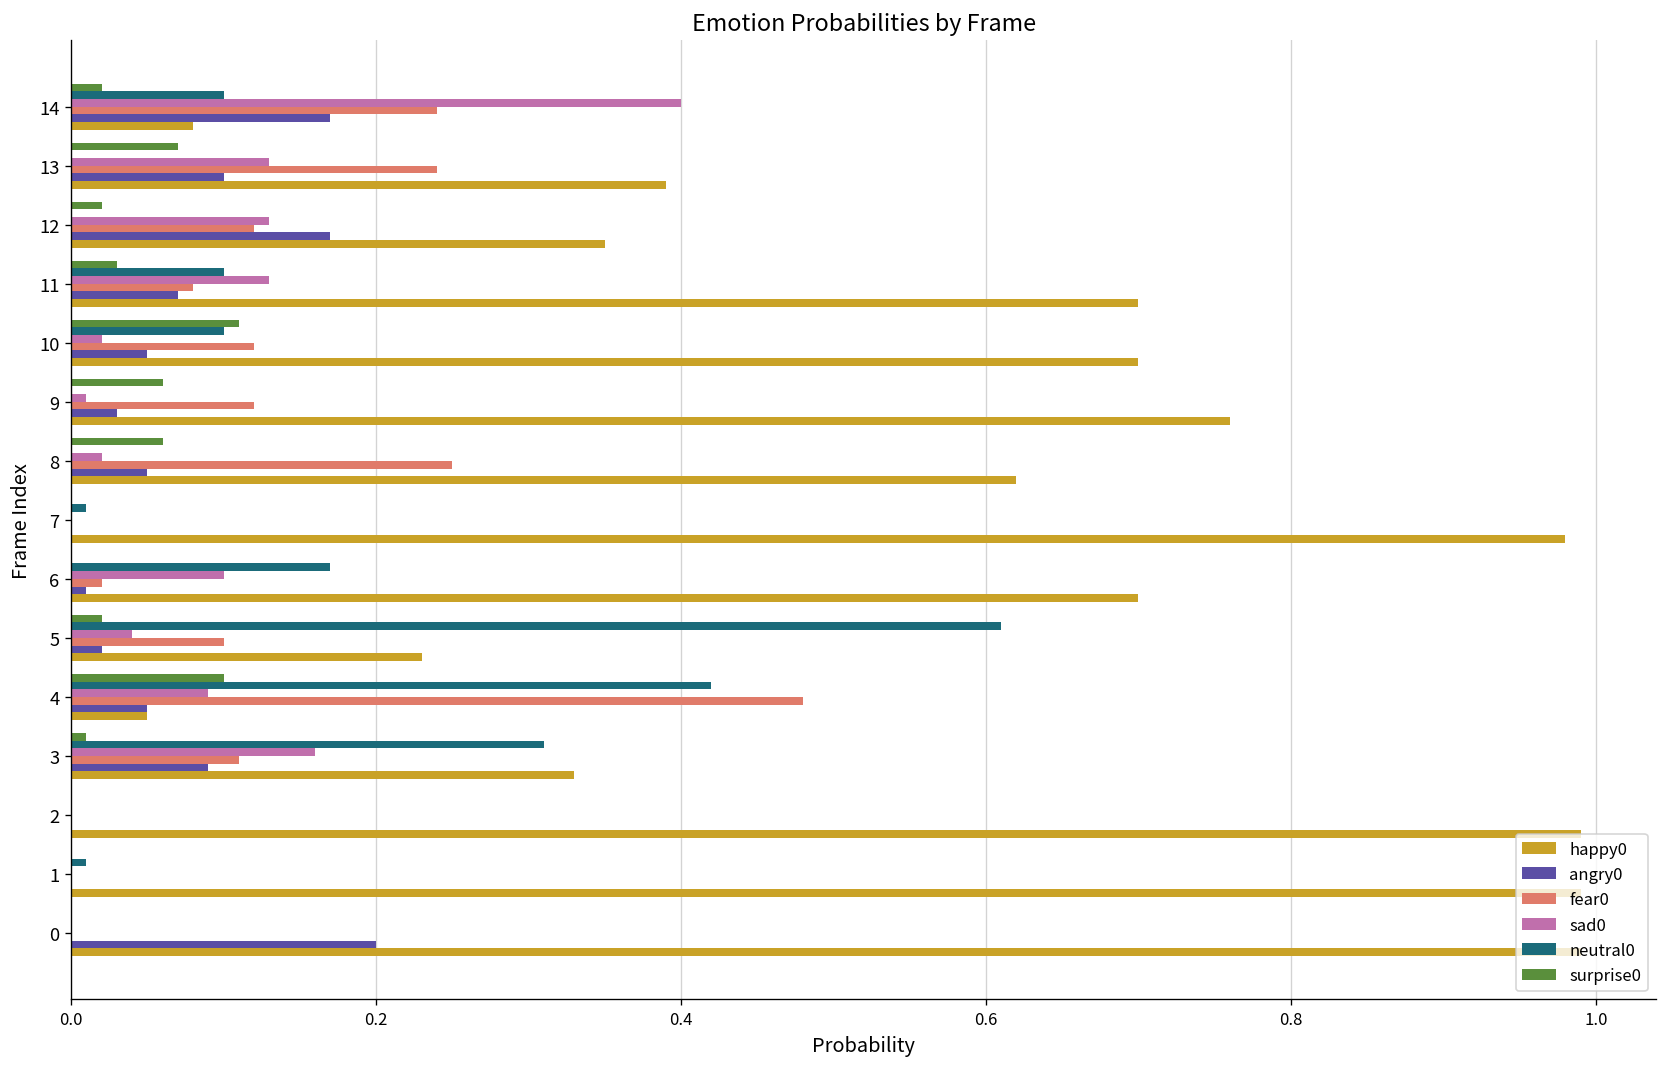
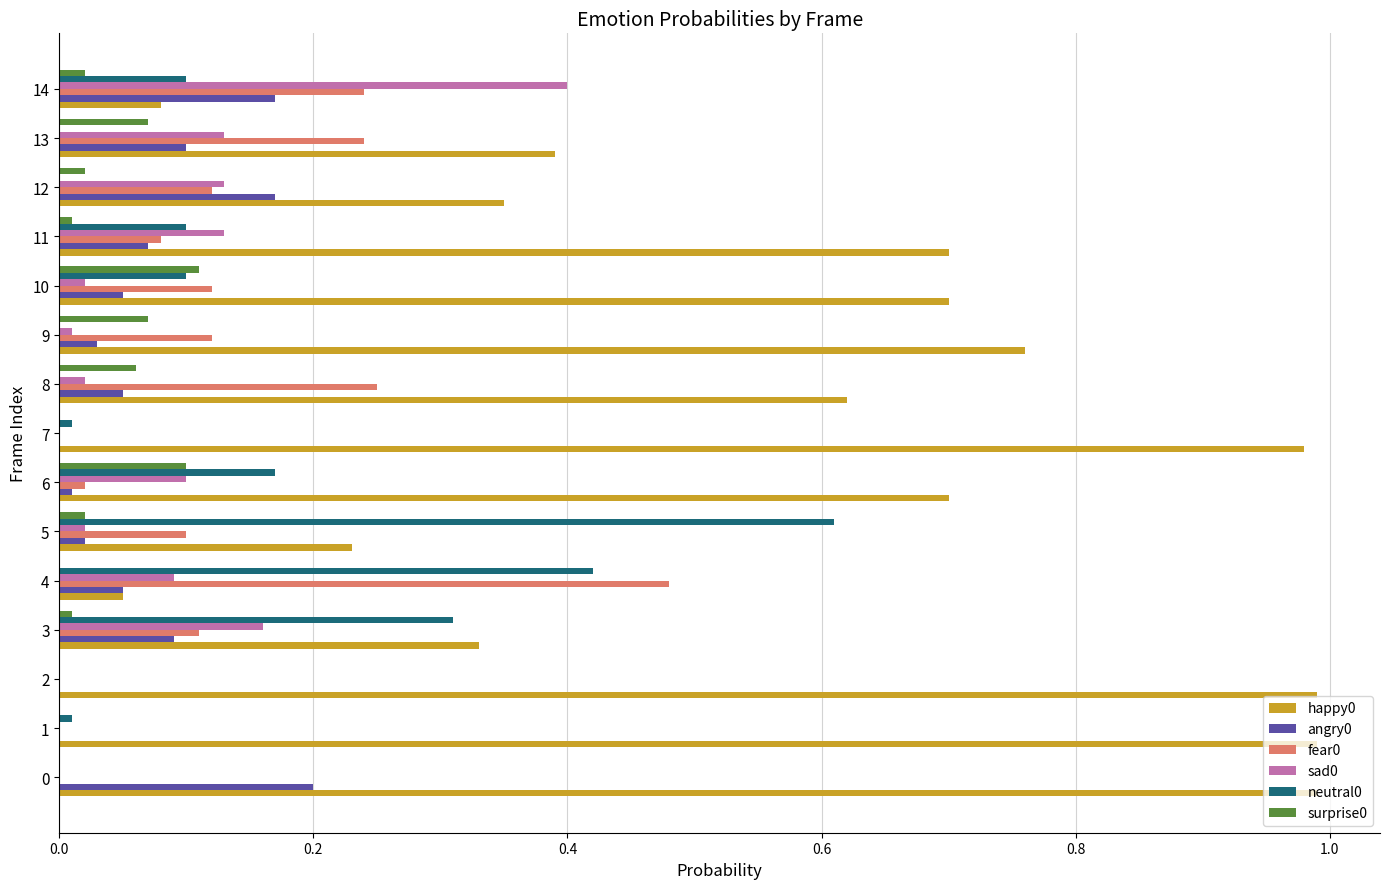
surprise0, 11: 0.03 -> 0.01
surprise0, 9: 0.06 -> 0.07
surprise0, 6: 0.0 -> 0.1
sad0, 5: 0.04 -> 0.02
surprise0, 4: 0.1 -> 0.0
